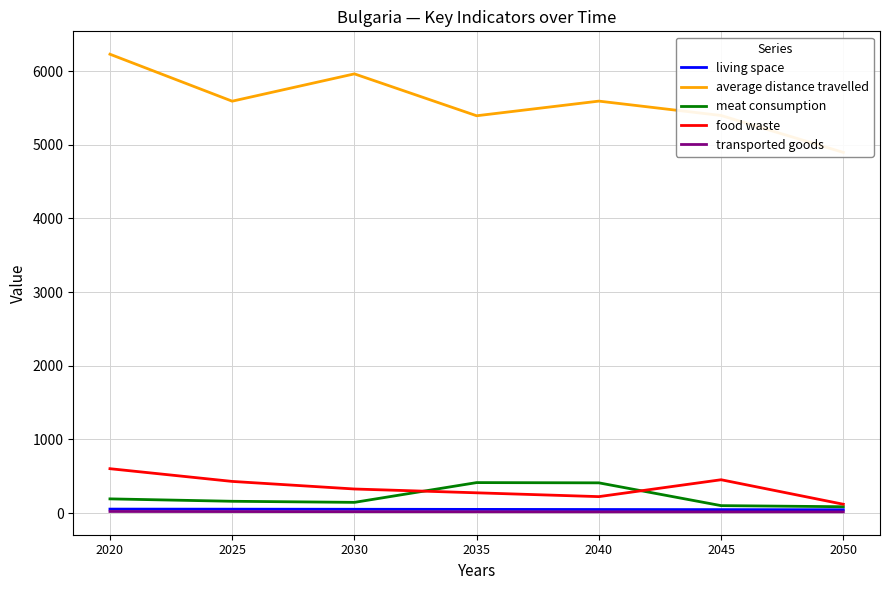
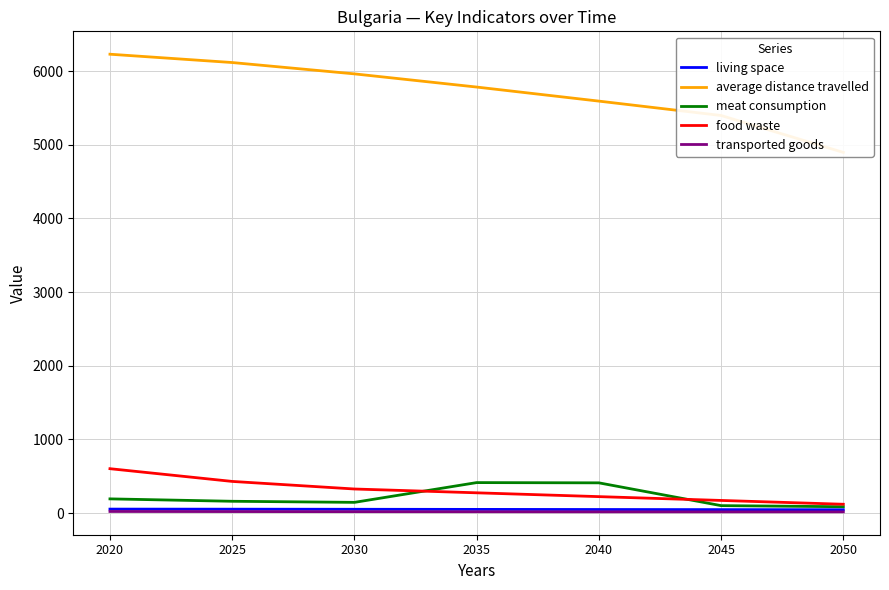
average distance travelled, 2025: 5600 -> 6100
average distance travelled, 2035: 5400 -> 5800
food waste, 2045: 500 -> 200
